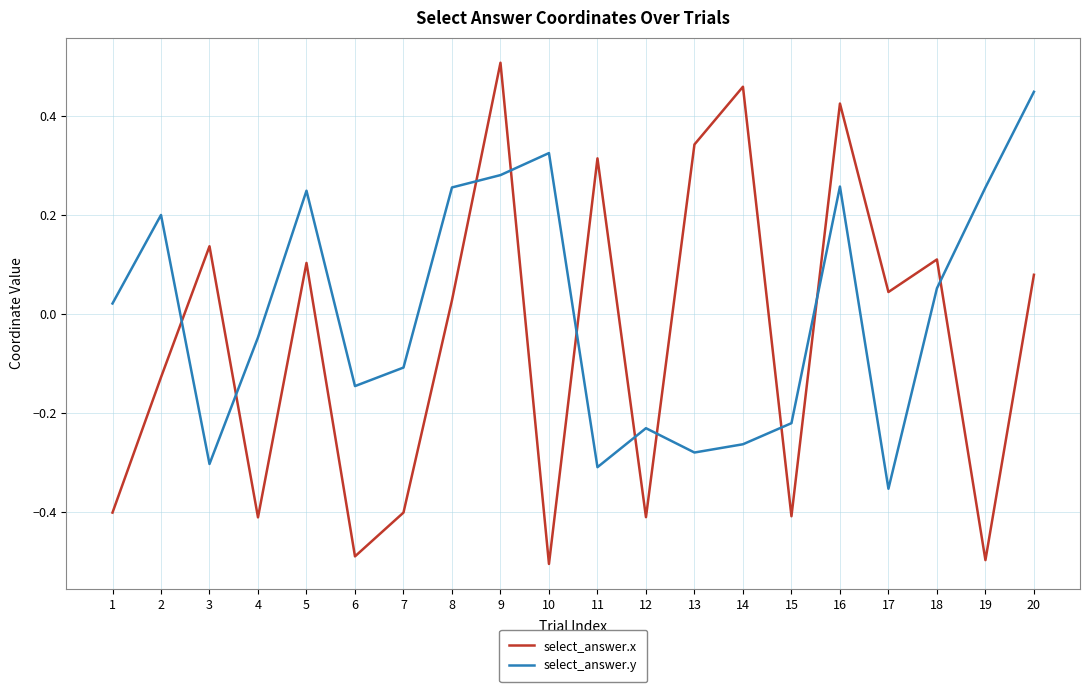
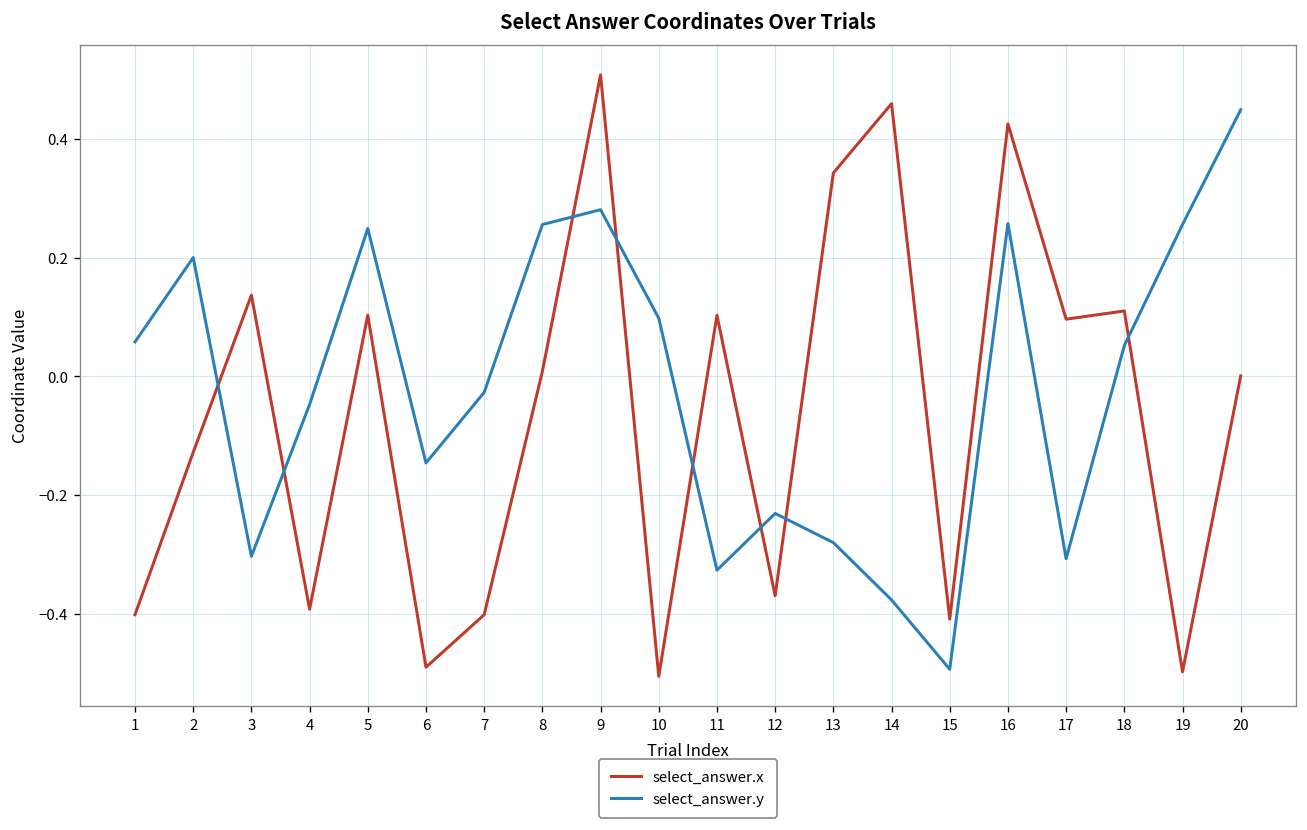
select_answer.y, 1: 0.02 -> 0.06
select_answer.x, 4: -0.41 -> -0.39
select_answer.y, 7: -0.11 -> -0.03
select_answer.x, 8: 0.03 -> 0.01
select_answer.y, 10: 0.33 -> 0.10
select_answer.x, 11: 0.31 -> 0.10
select_answer.y, 11: -0.31 -> -0.33
select_answer.x, 12: -0.41 -> -0.37
select_answer.y, 14: -0.26 -> -0.38
select_answer.y, 15: -0.22 -> -0.49
select_answer.x, 17: 0.04 -> 0.10
select_answer.y, 17: -0.35 -> -0.31
select_answer.x, 20: 0.08 -> 0.00
